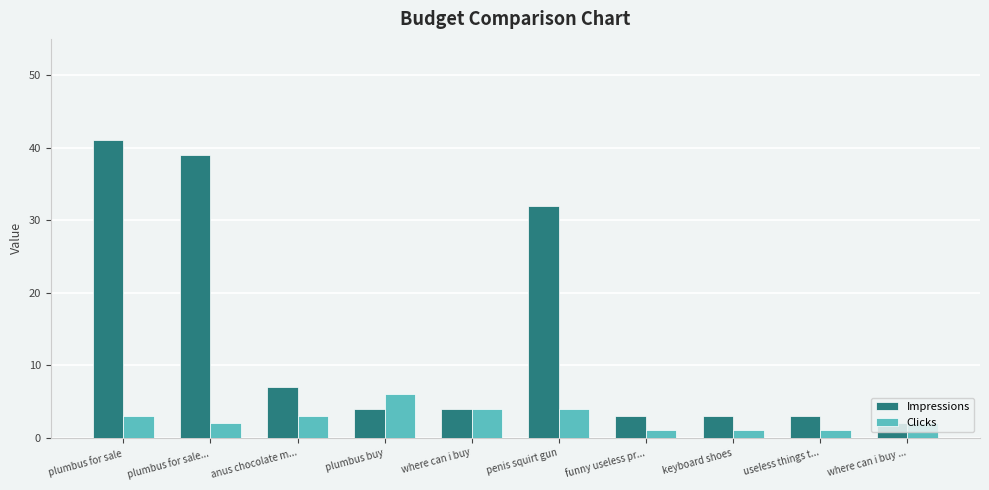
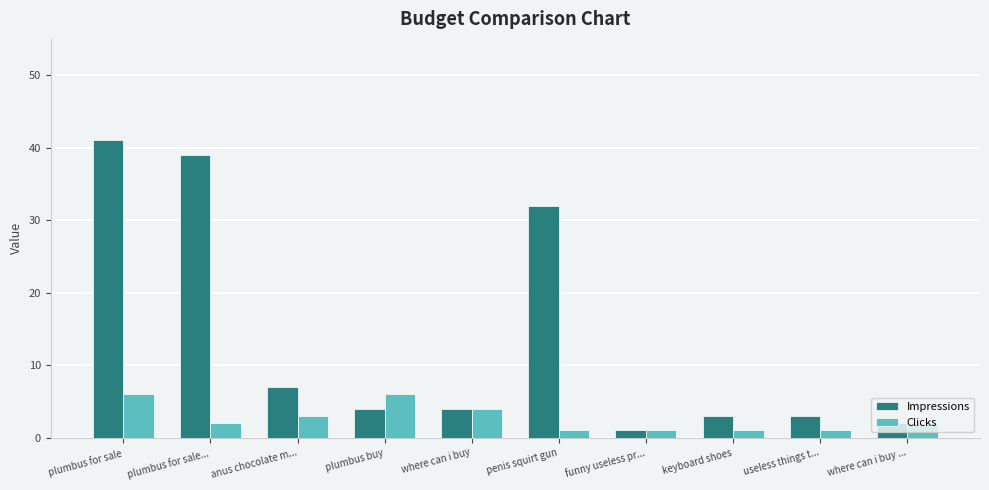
Clicks, plumbus for sale: 3 -> 6
Clicks, penis squirt gun: 4 -> 1
Impressions, funny useless pr...: 3 -> 1
